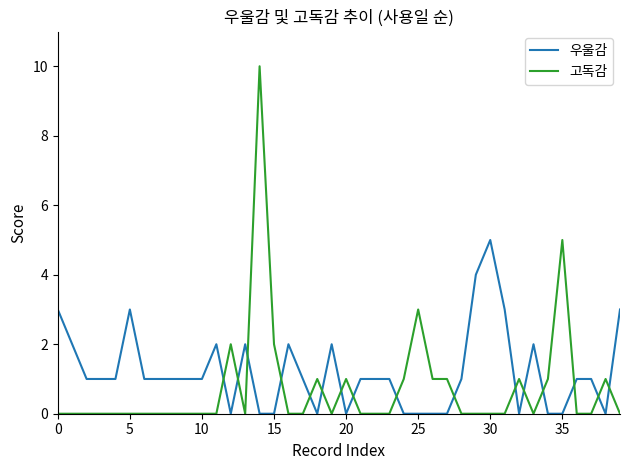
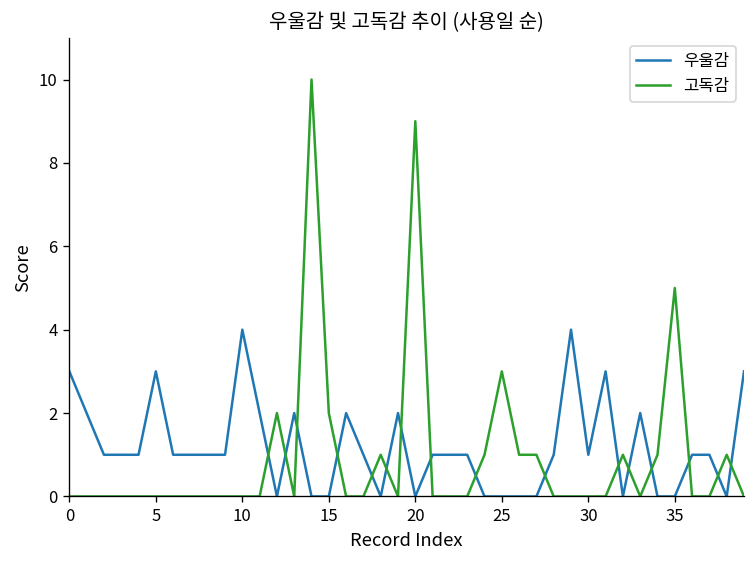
우울감, 10: 1 -> 4
고독감, 20: 1 -> 9
우울감, 30: 5 -> 1
